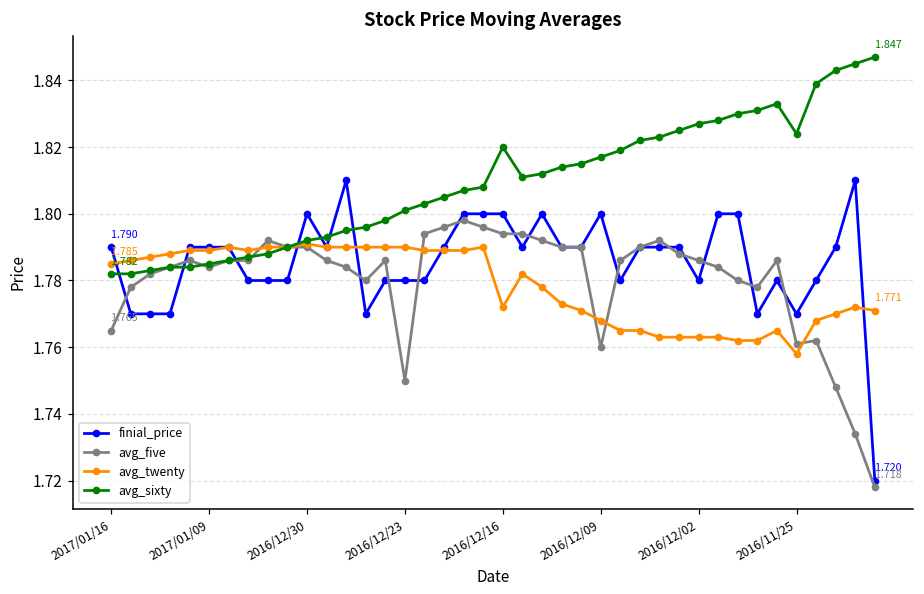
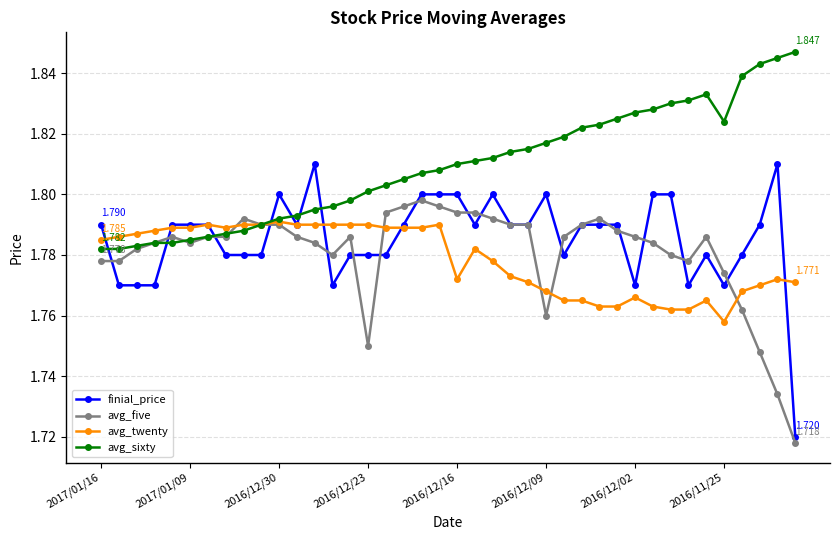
avg_five, 2017/01/16: 1.765 -> 1.778
avg_sixty, 2016/12/16: 1.82 -> 1.81
finial_price, 2016/12/02: 1.78 -> 1.77
avg_twenty, 2016/12/02: 1.763 -> 1.766
avg_five, 2016/11/25: 1.761 -> 1.774
